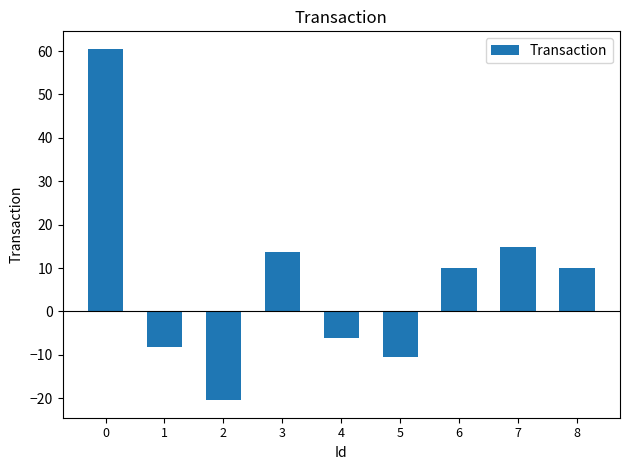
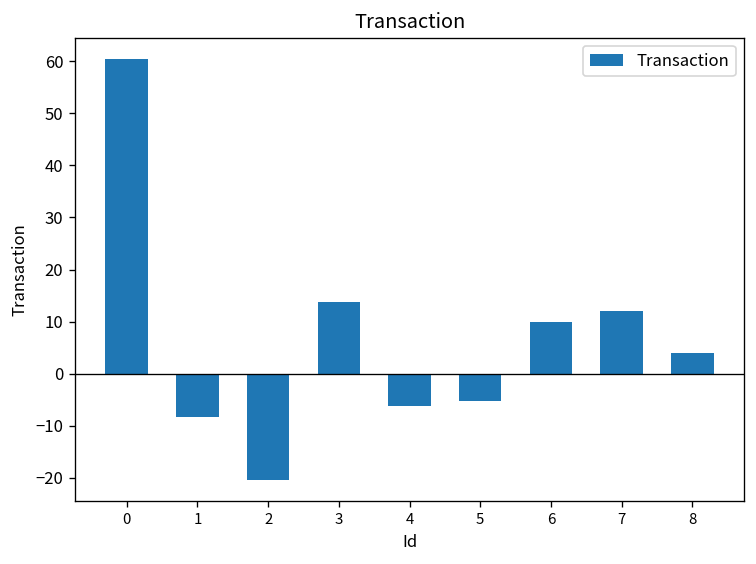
5: -10 -> -5
7: 15 -> 12
8: 10 -> 4
